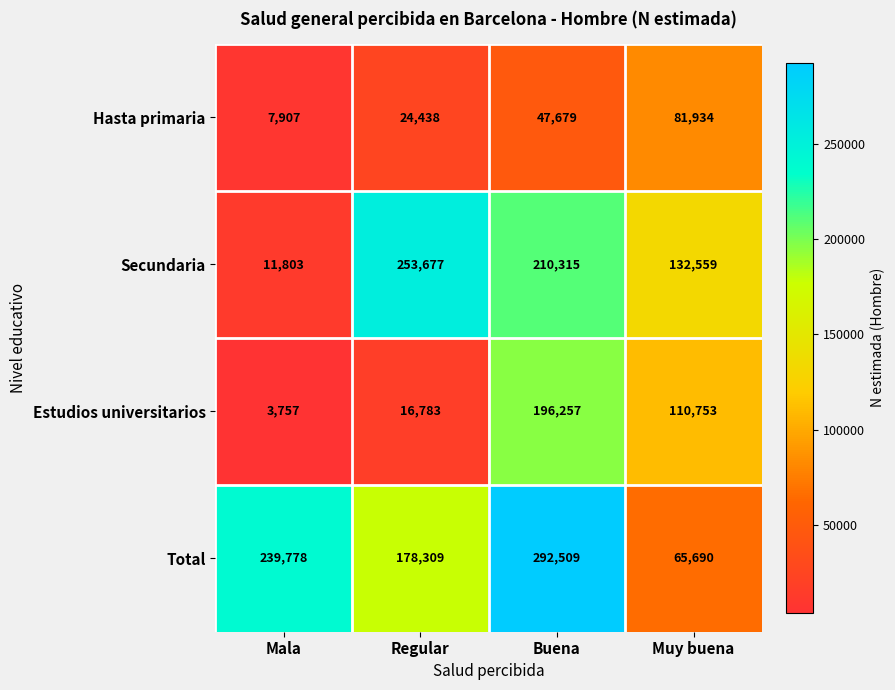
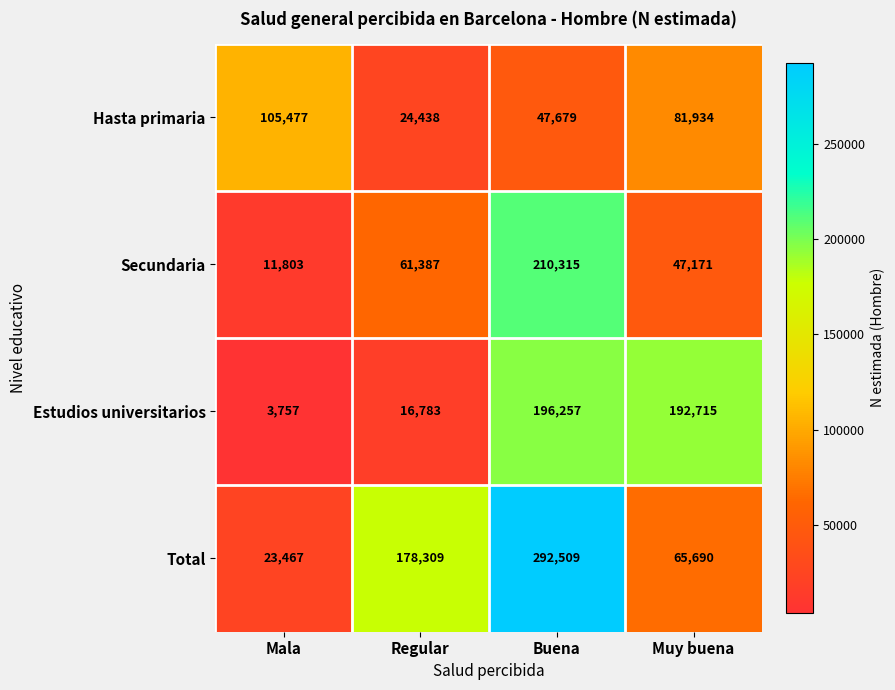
Hasta primaria, Mala: 7,907 -> 105,477
Secundaria, Regular: 253,677 -> 61,387
Secundaria, Muy buena: 132,559 -> 47,171
Estudios universitarios, Muy buena: 110,753 -> 192,715
Total, Mala: 239,778 -> 23,467
